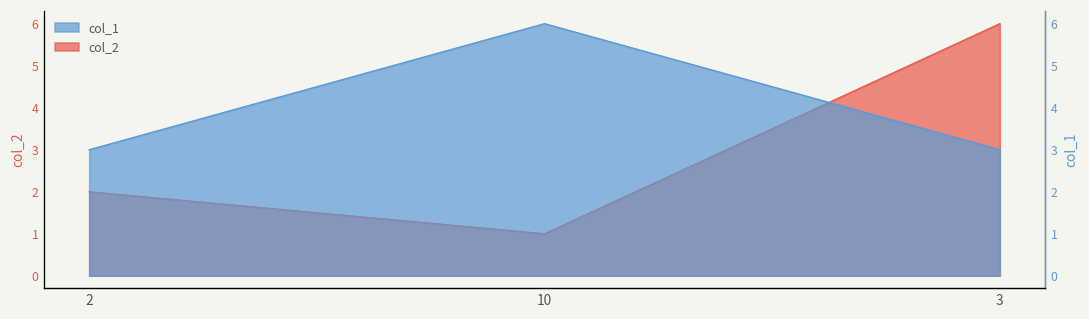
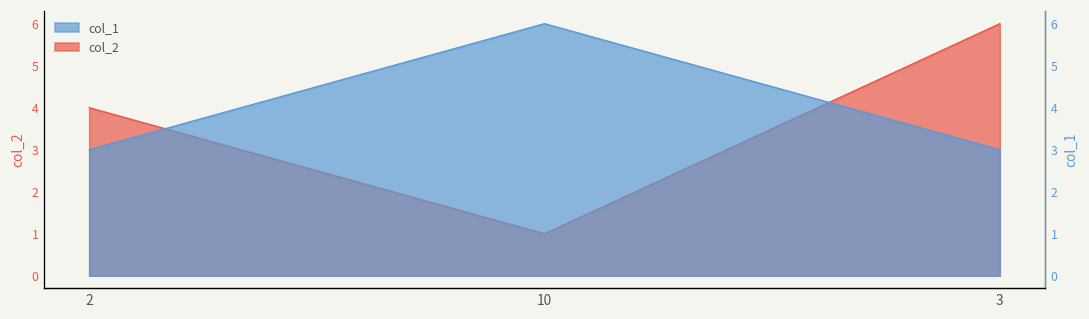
col_2, 2: 2 -> 4
